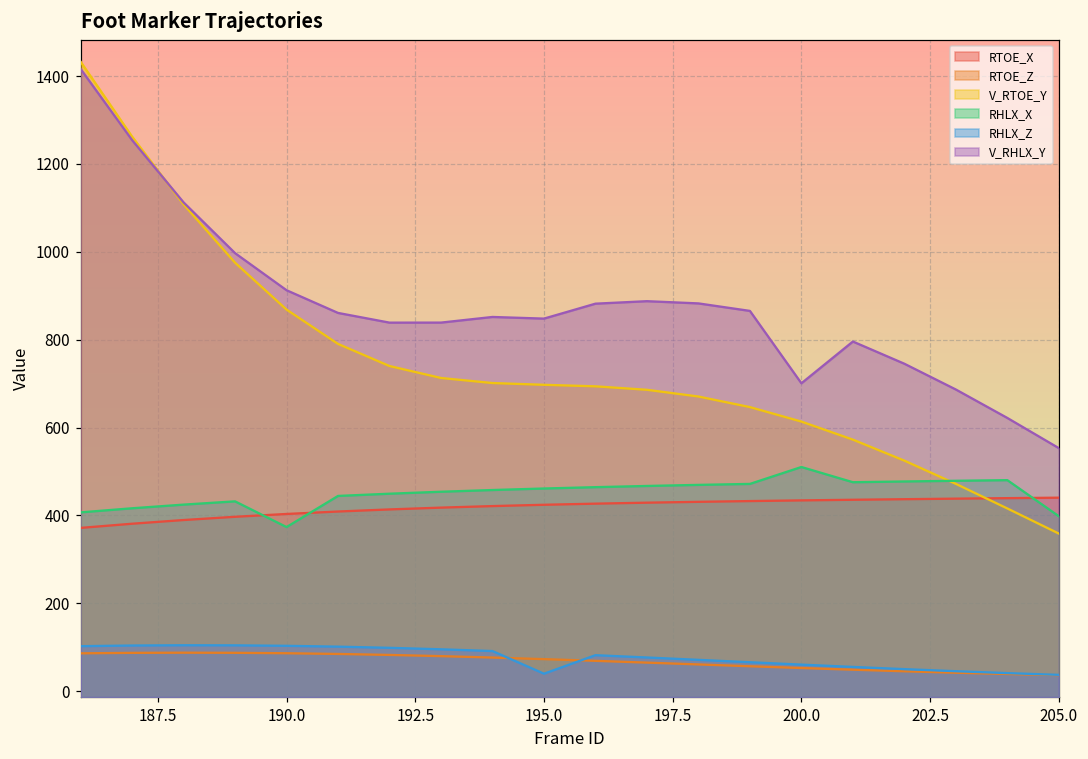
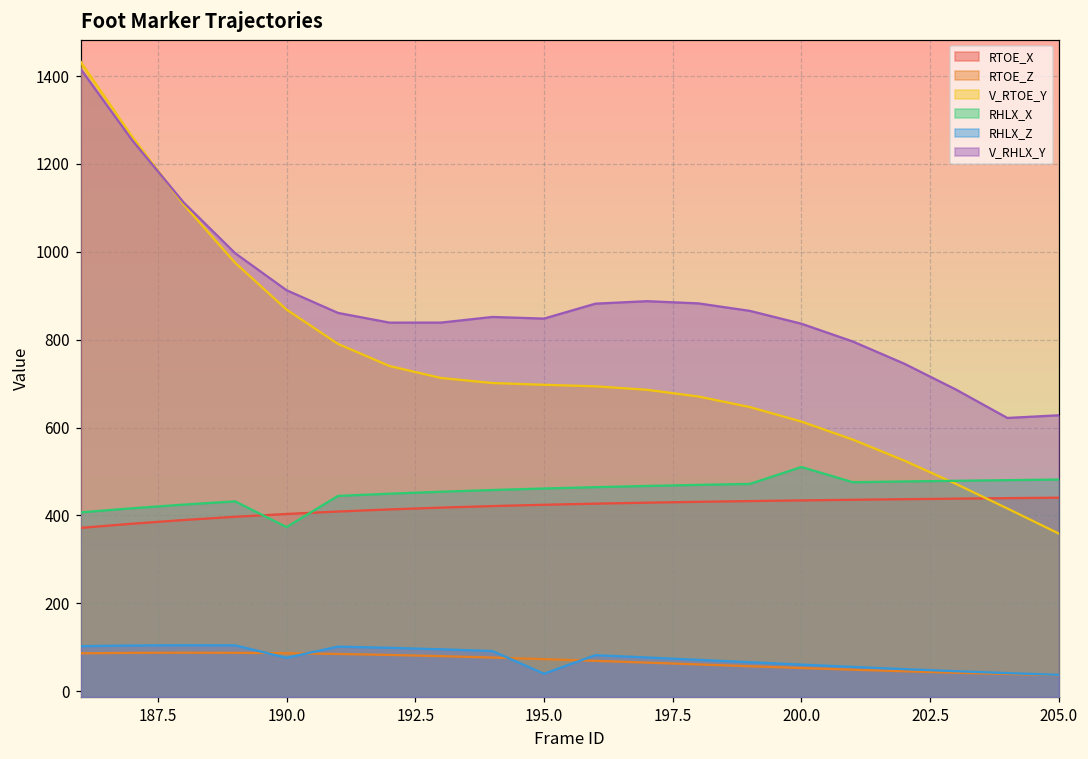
RHLX_Z, 190.0: 100 -> 80
V_RHLX_Y, 200.0: 700 -> 840
RHLX_X, 205.0: 400 -> 480
V_RHLX_Y, 205.0: 550 -> 630
